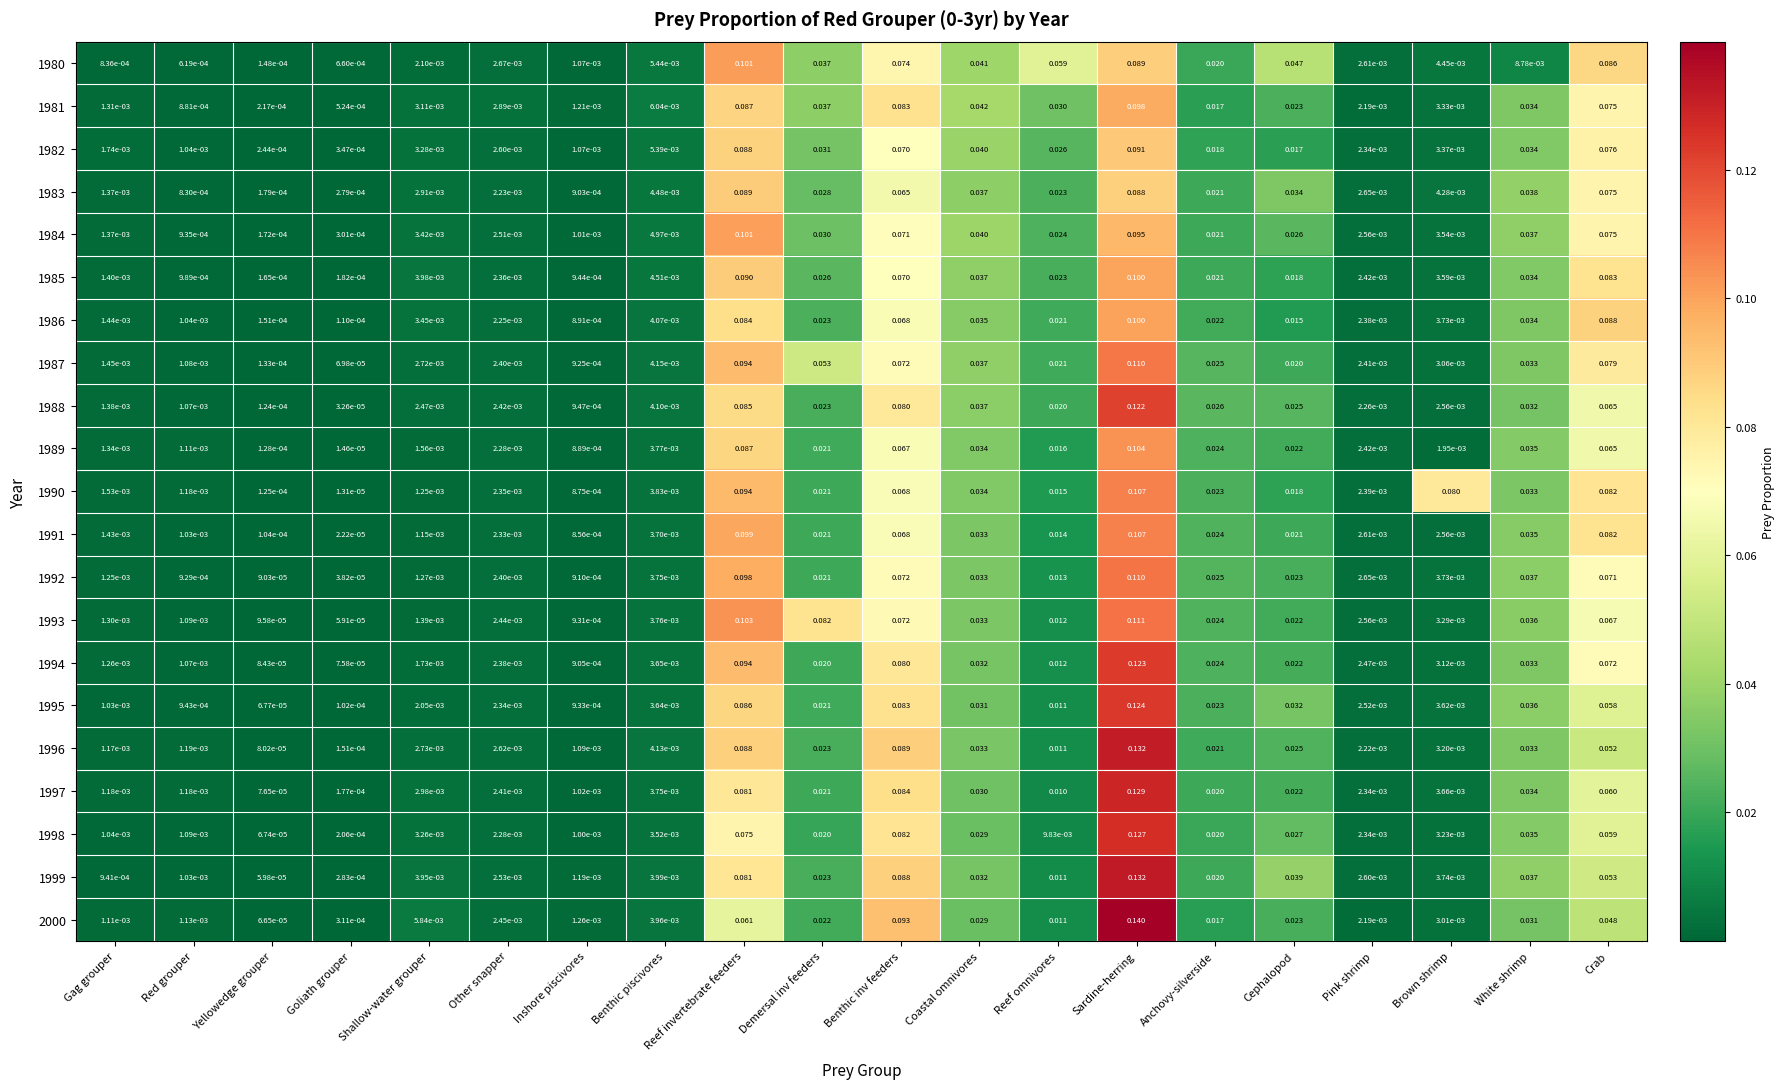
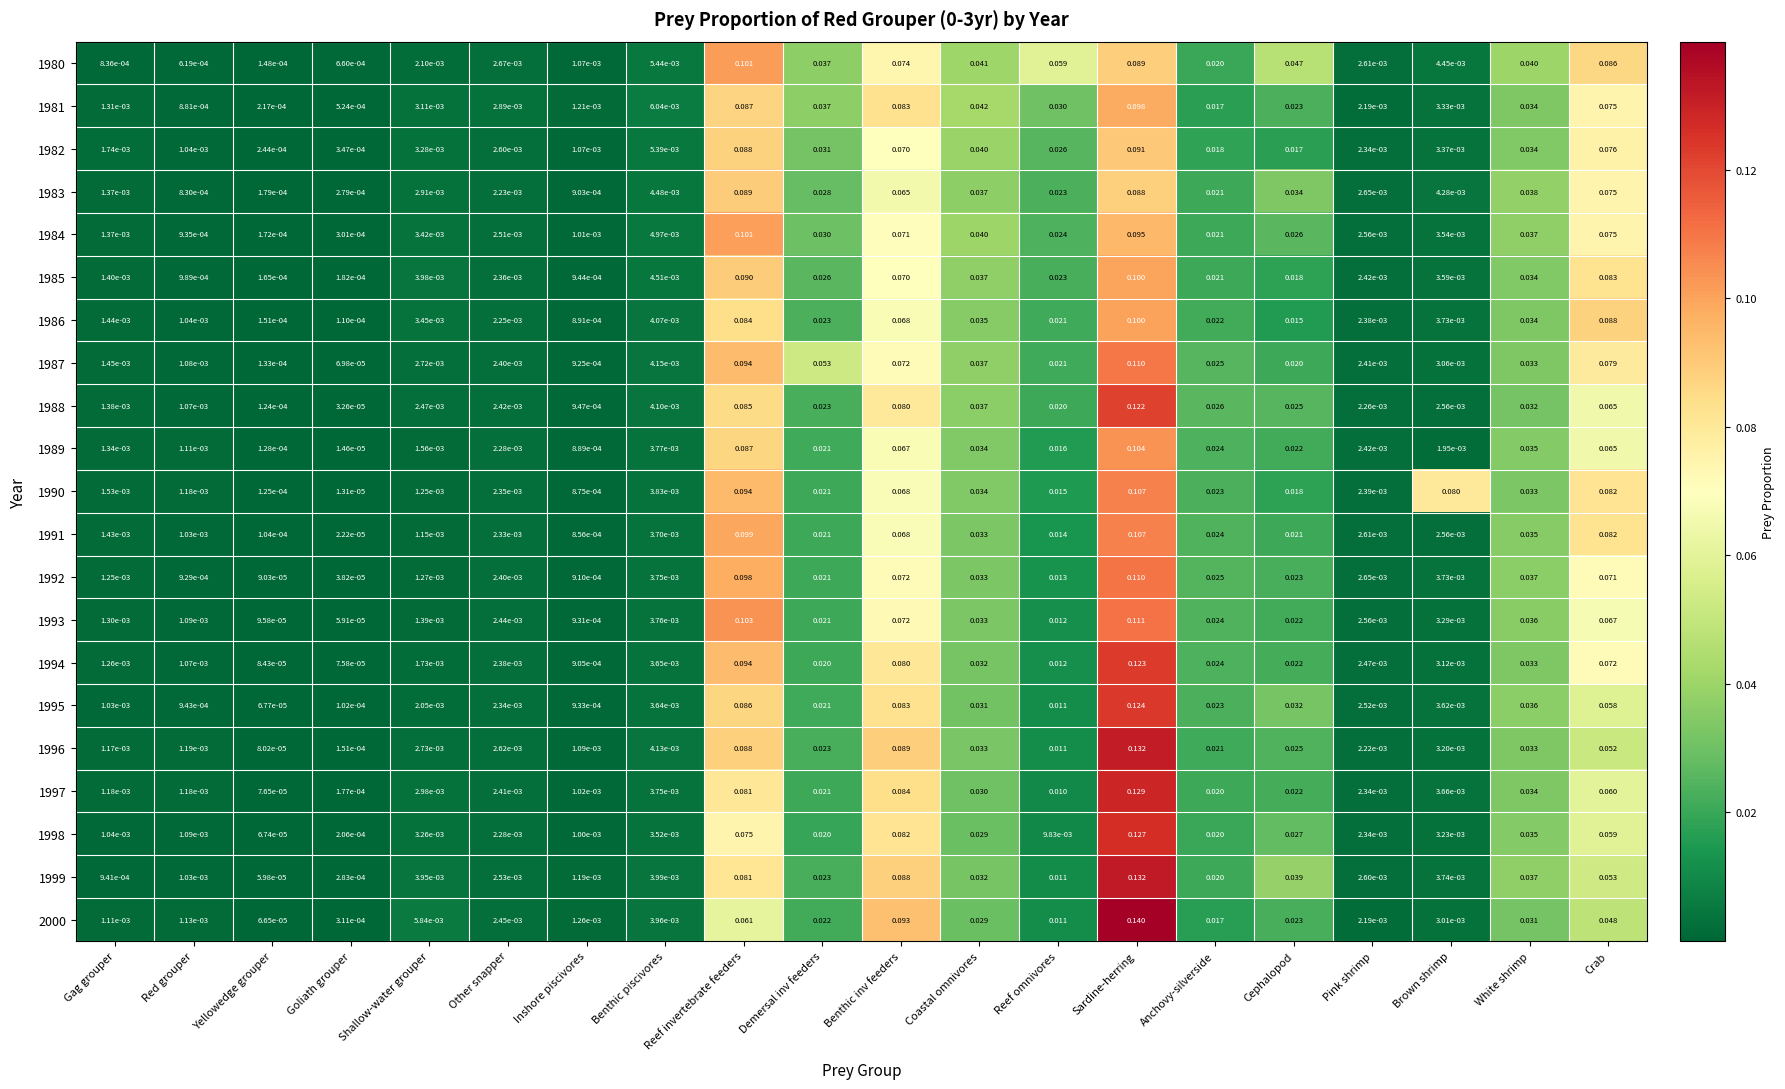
1980, White shrimp: 8.78e-03 -> 0.040
1993, Demersal inv feeders: 0.082 -> 0.021
